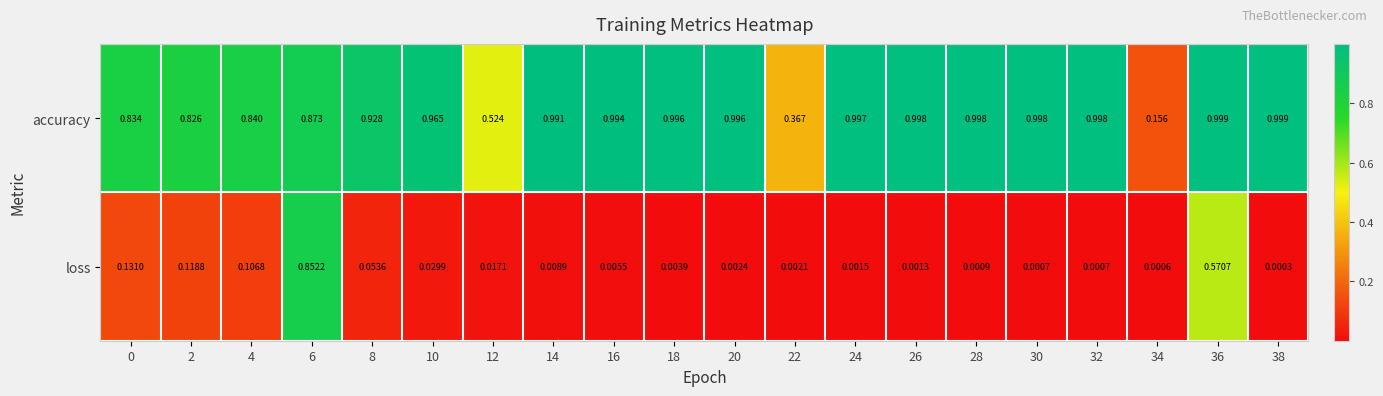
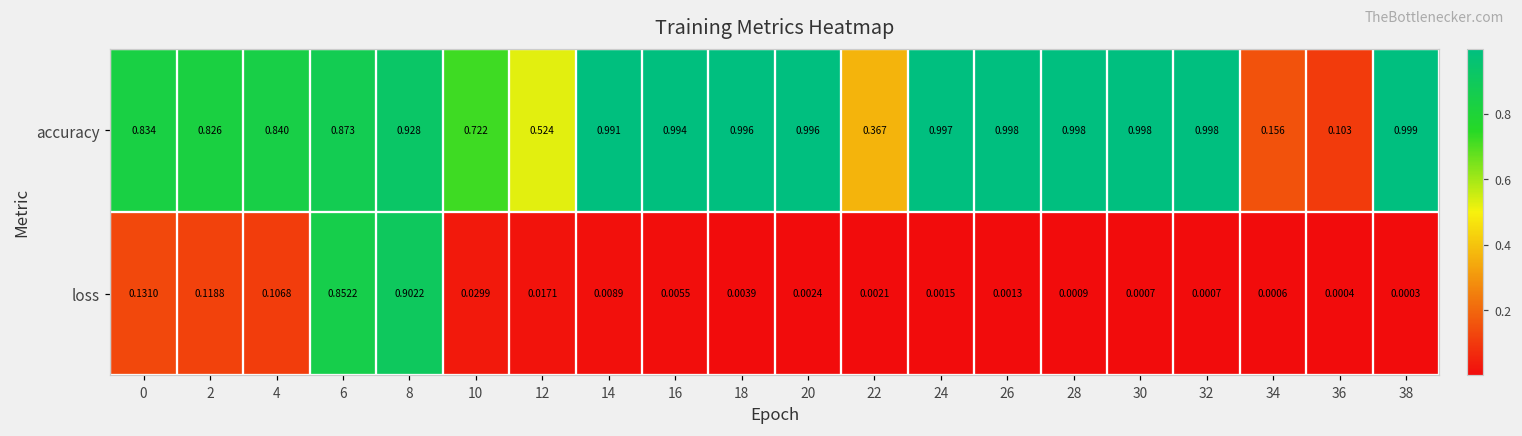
accuracy, 10: 0.965 -> 0.722
accuracy, 36: 0.999 -> 0.103
loss, 8: 0.0536 -> 0.9022
loss, 36: 0.5707 -> 0.0004
